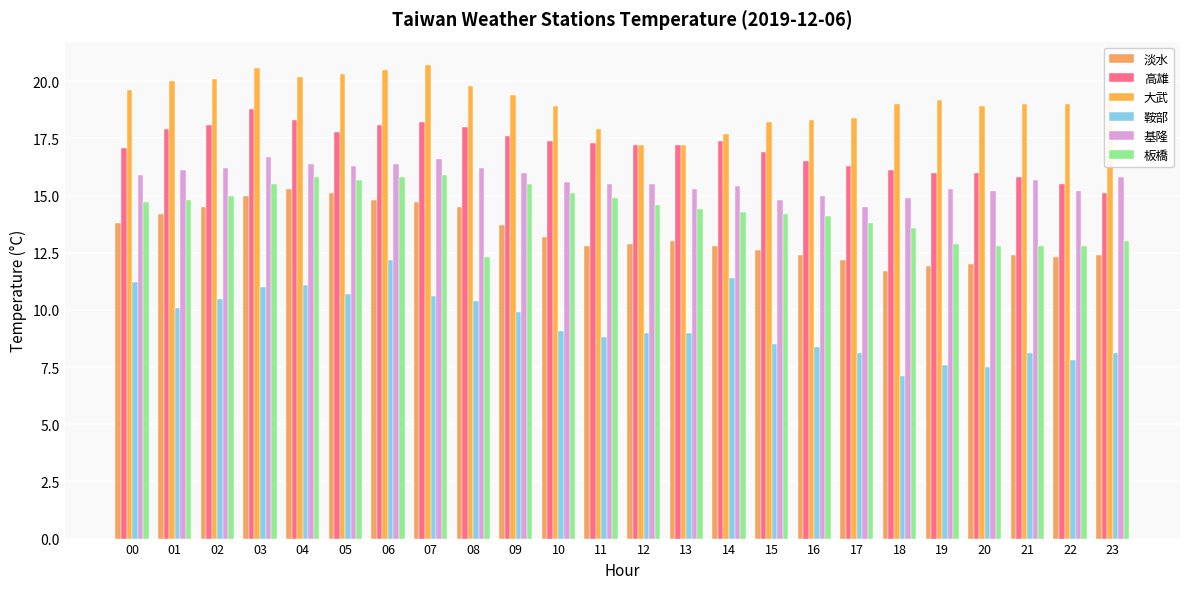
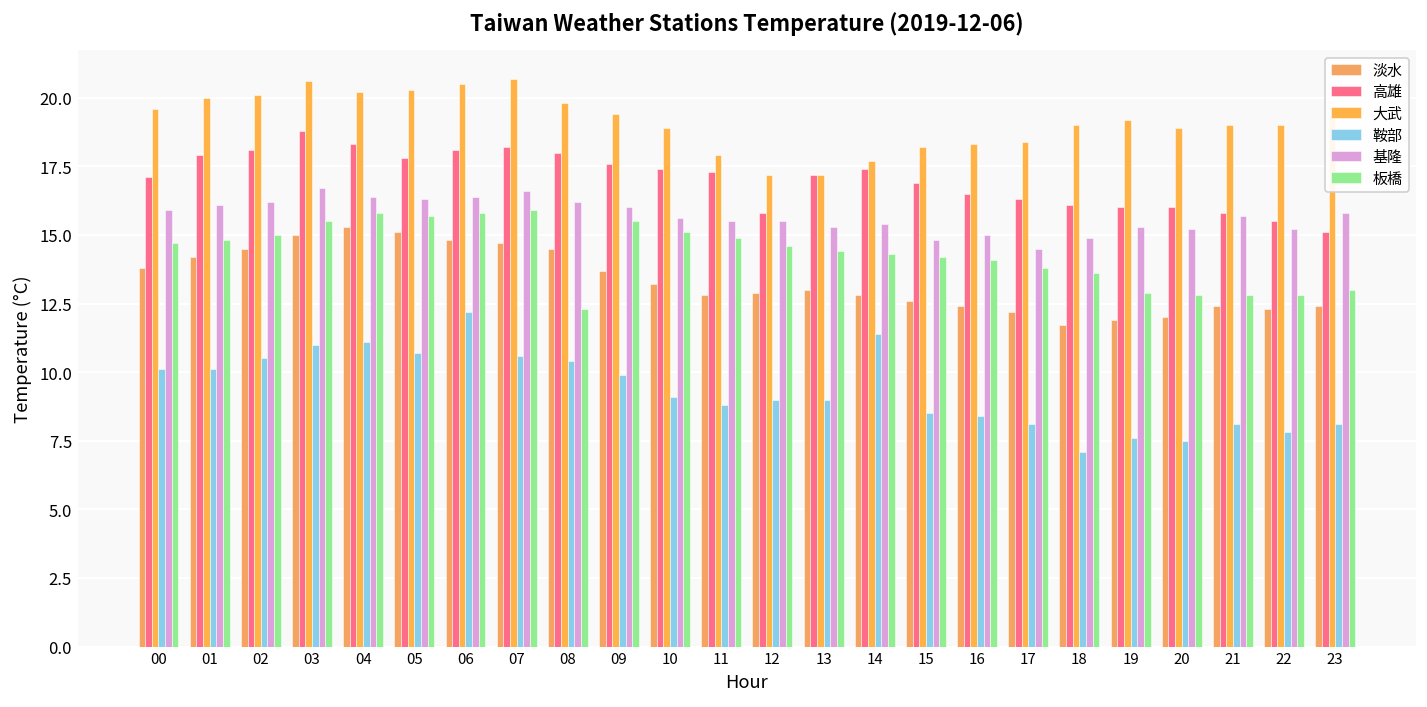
鞍部, 00: 11.2 -> 10.1
高雄, 12: 17.2 -> 15.8
